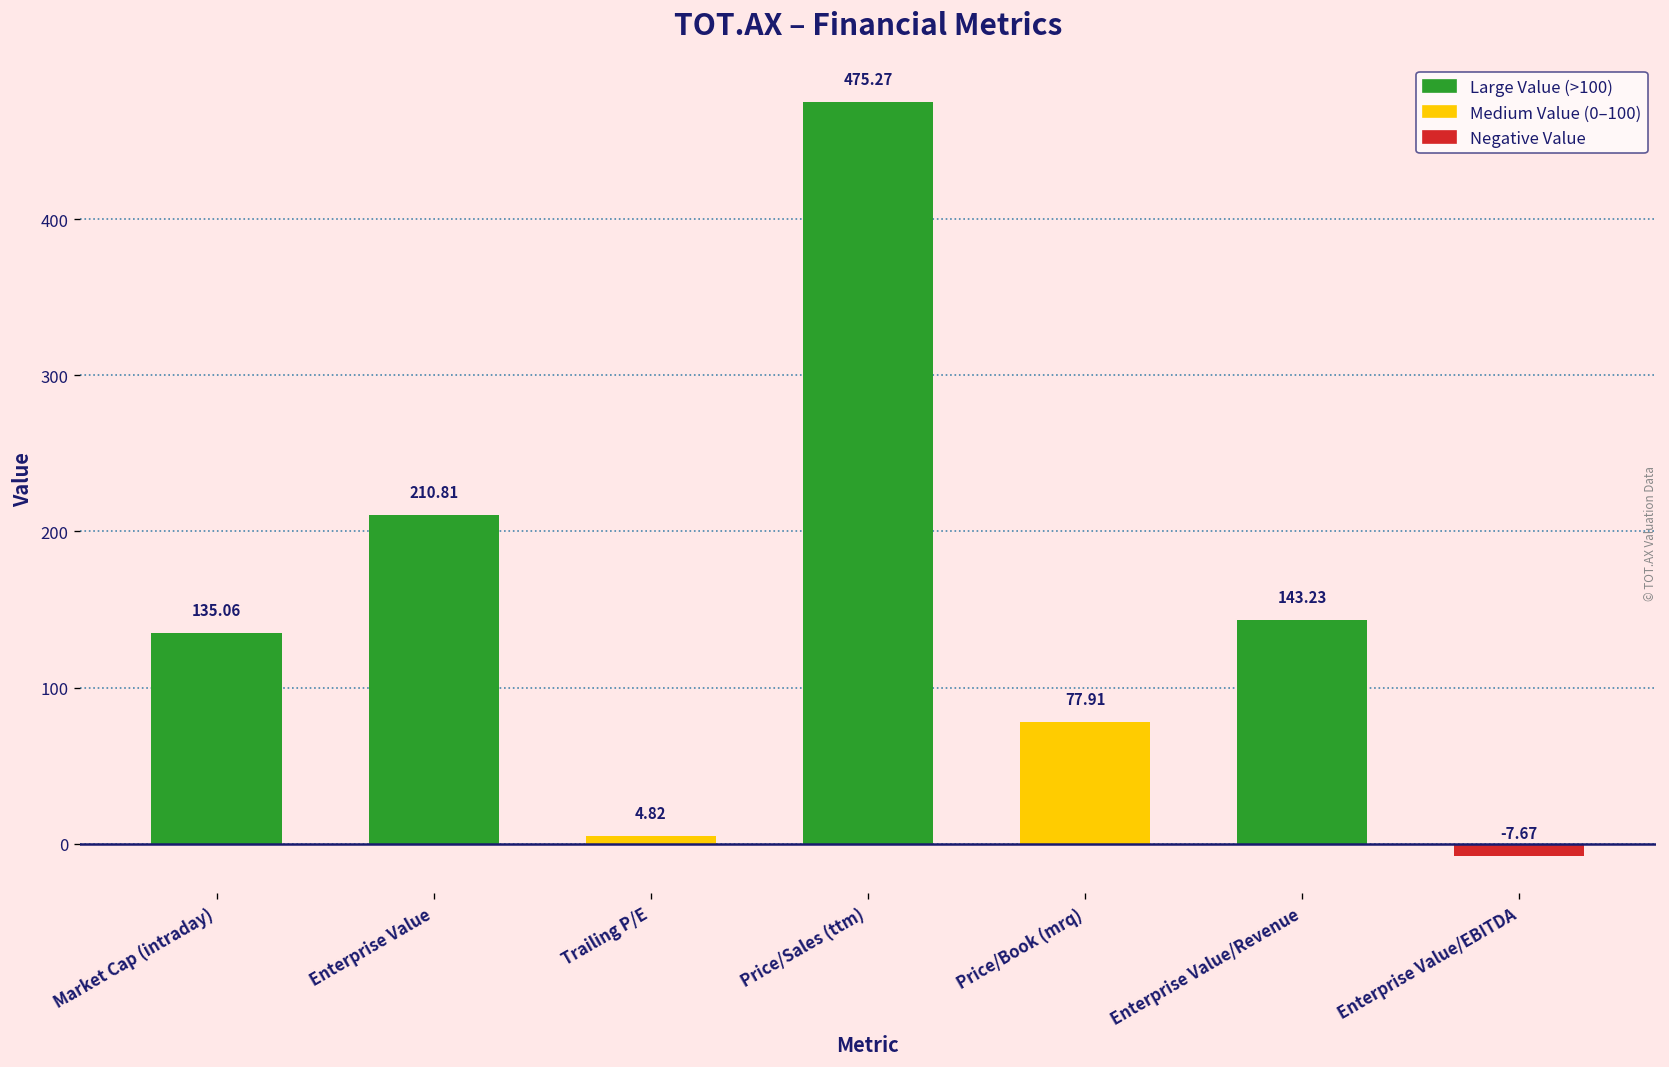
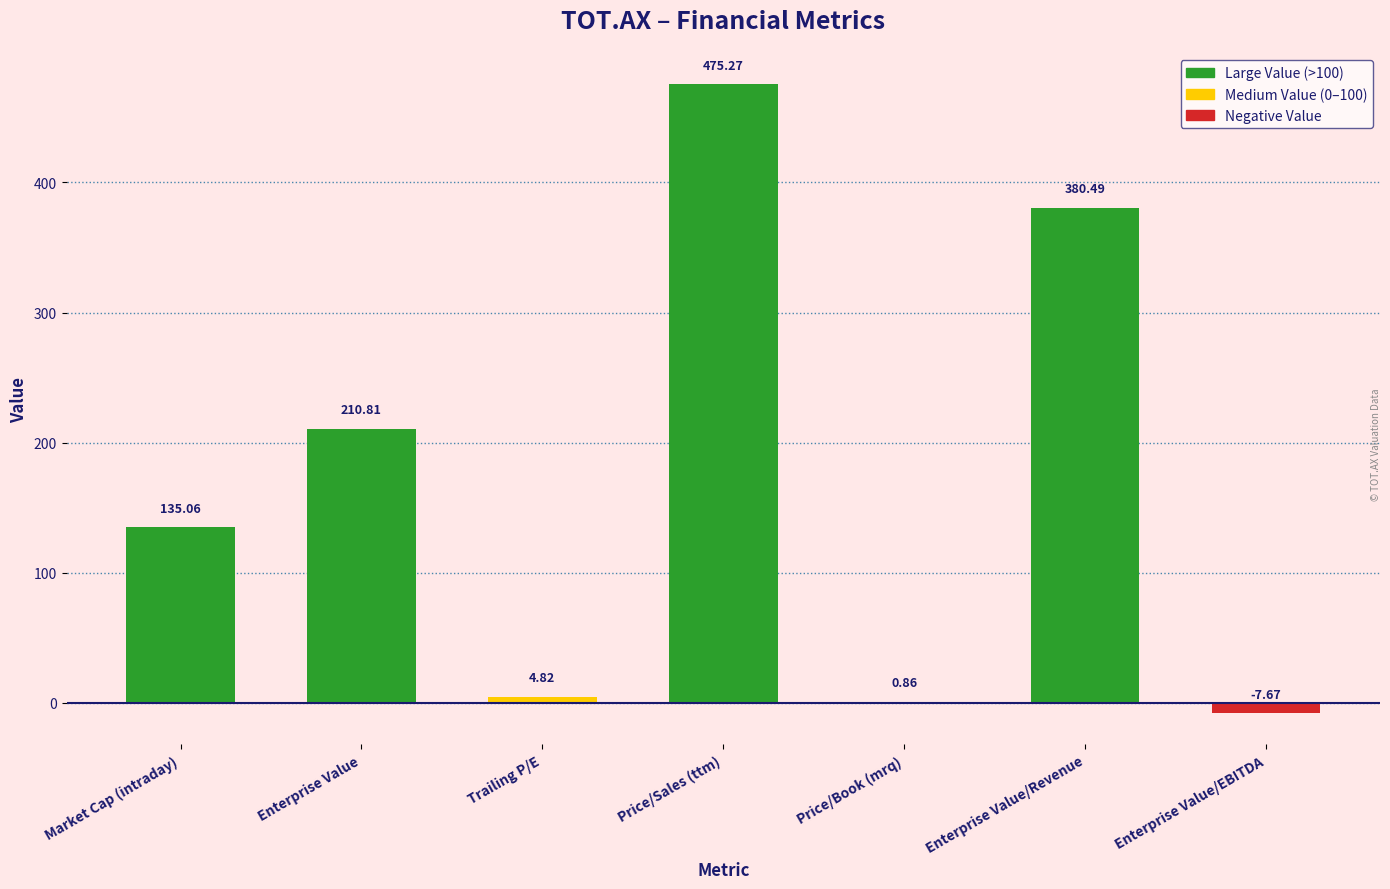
Price/Book (mrq): 77.91 -> 0.86
Enterprise Value/Revenue: 143.23 -> 380.49
